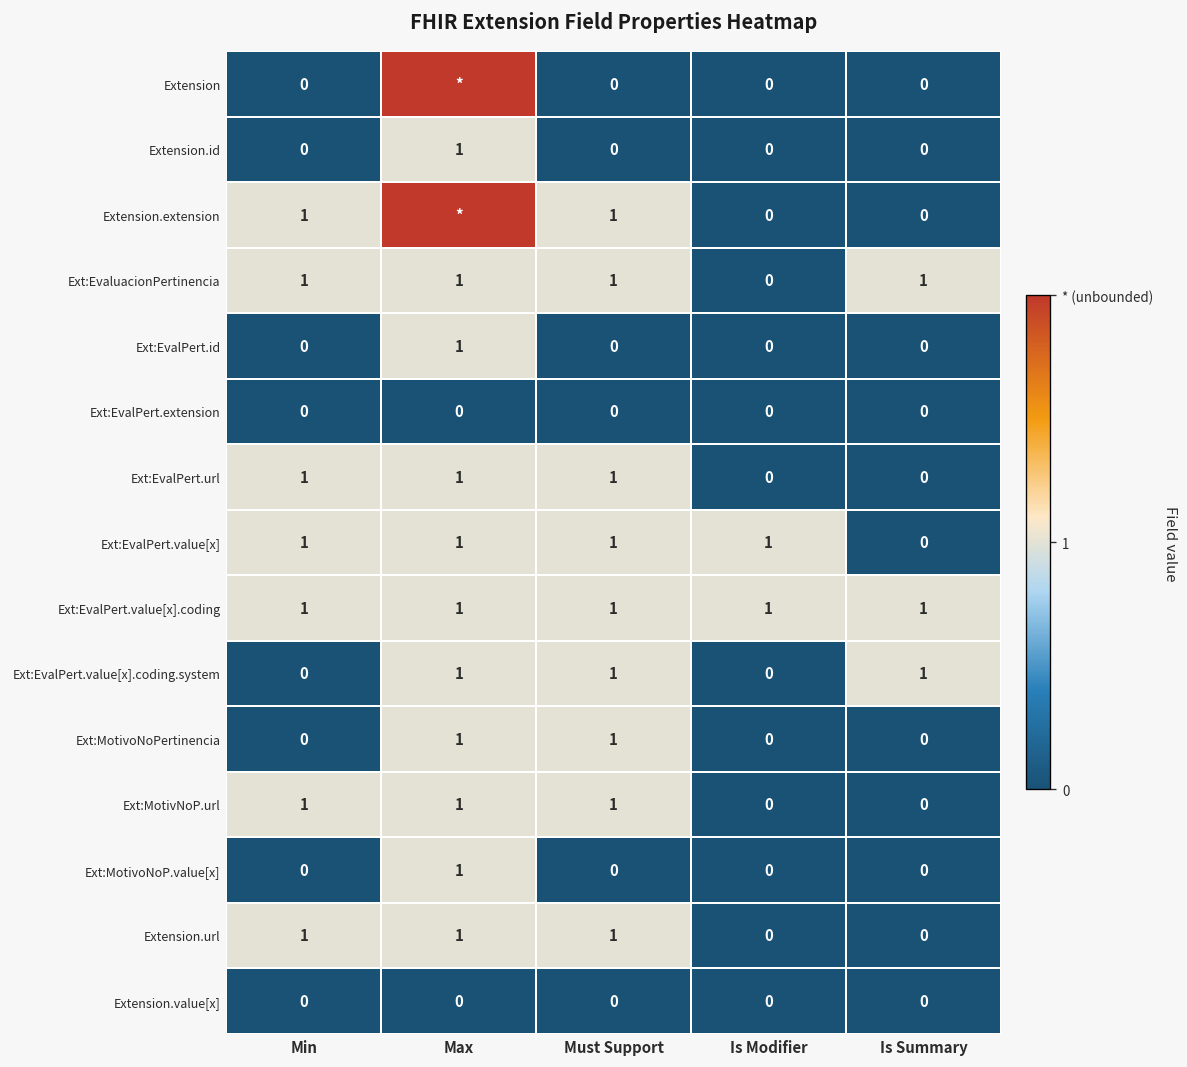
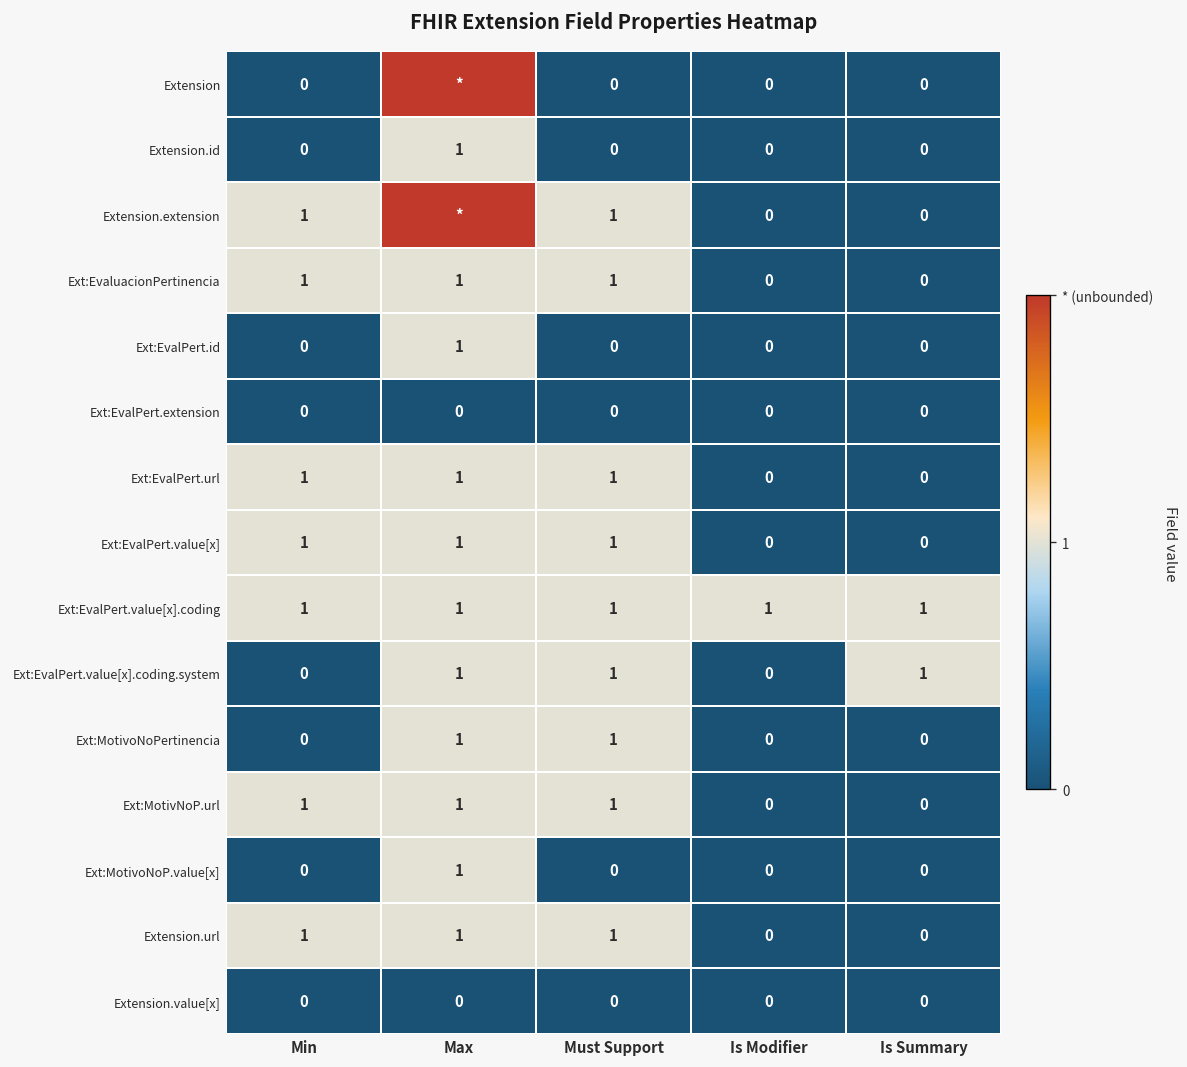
Ext:EvaluacionPertinencia, Is Summary: 1 -> 0
Ext:EvalPert.value[x], Is Modifier: 1 -> 0
